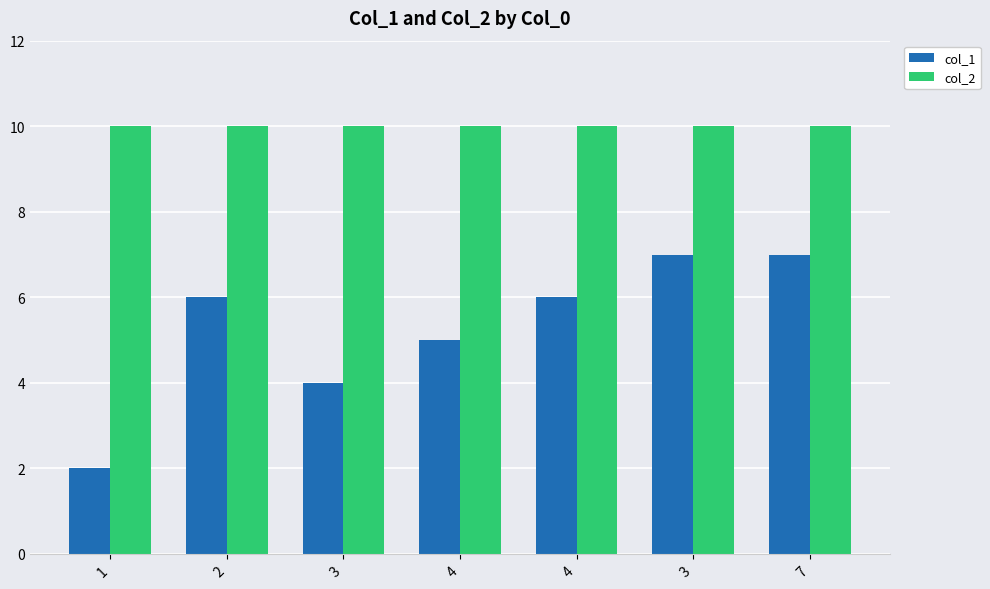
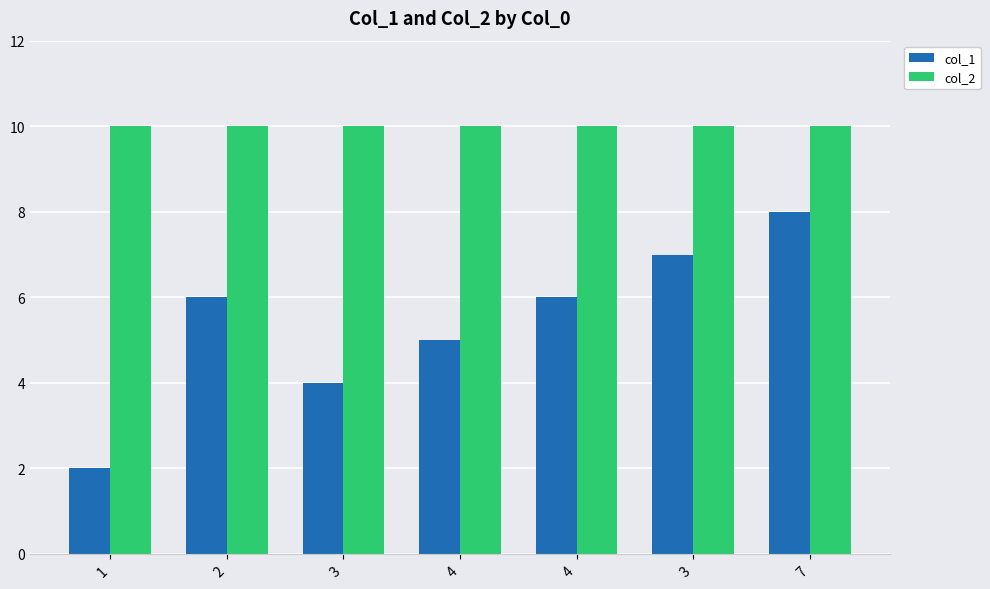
col_1, 7: 7 -> 8
